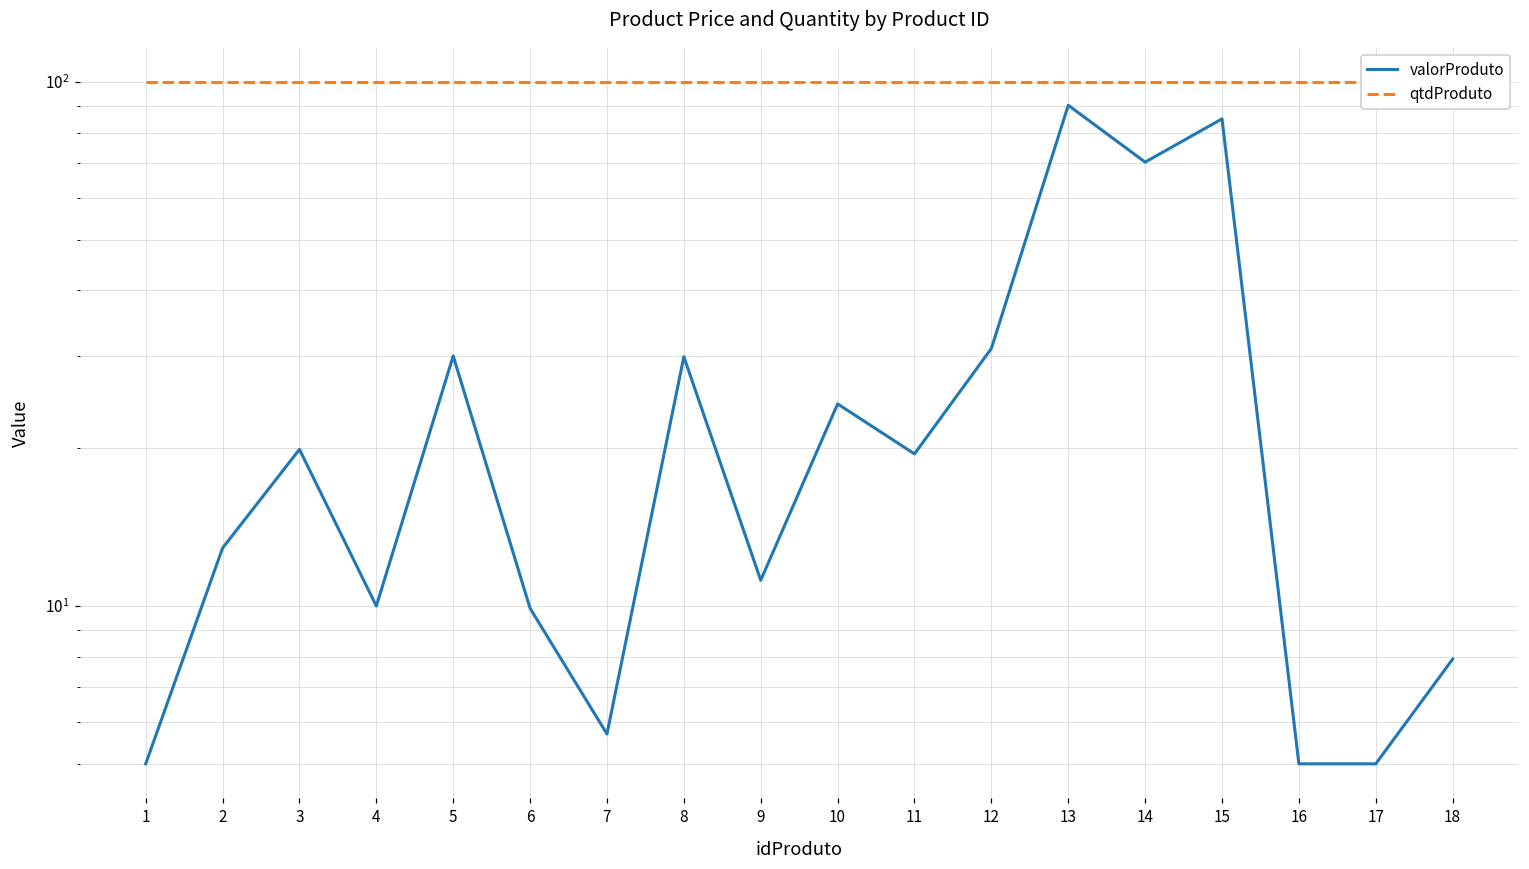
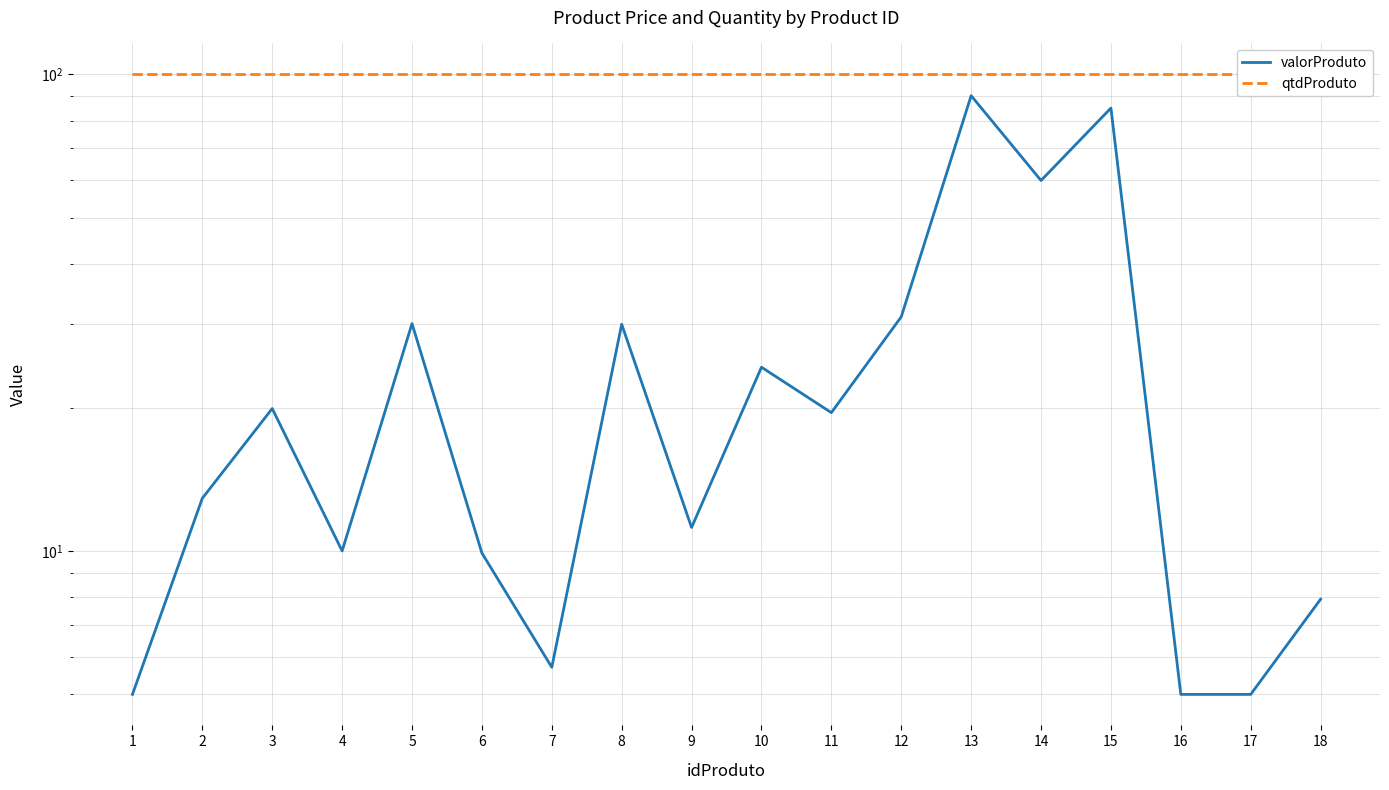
valorProduto, 14: 70 -> 60
